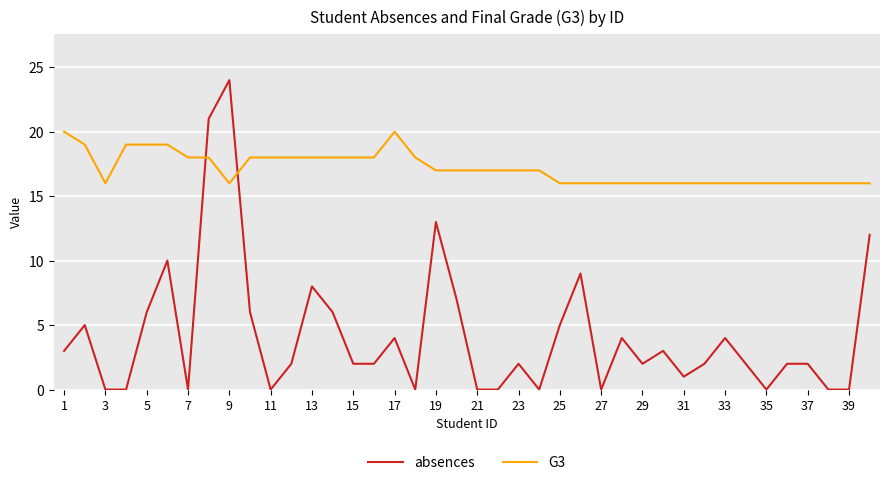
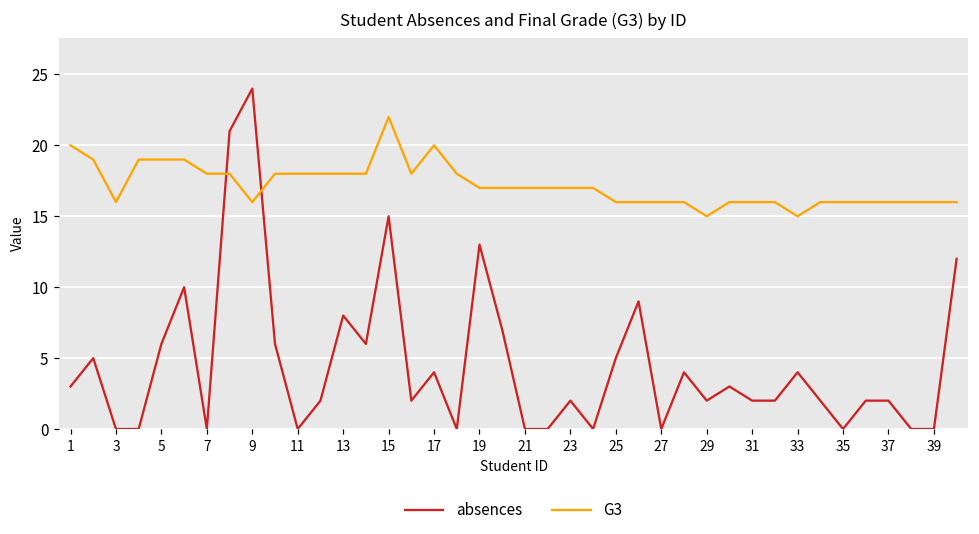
absences, 15: 2 -> 15
G3, 15: 18 -> 22
G3, 29: 16 -> 15
absences, 31: 1 -> 2
G3, 33: 16 -> 15
